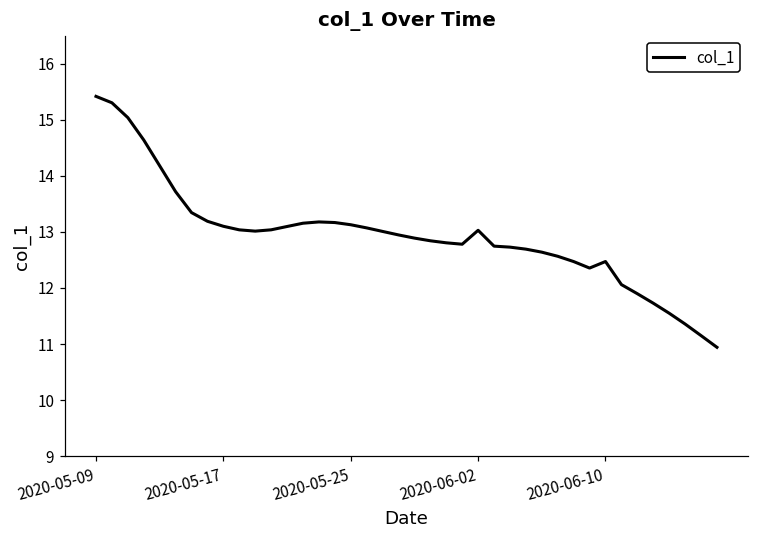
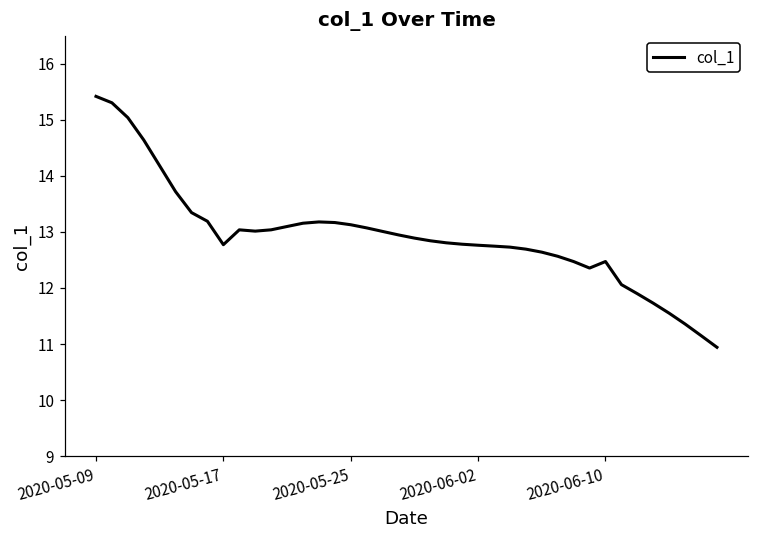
2020-05-17: 13.1 -> 12.8
2020-06-02: 13.0 -> 12.8
